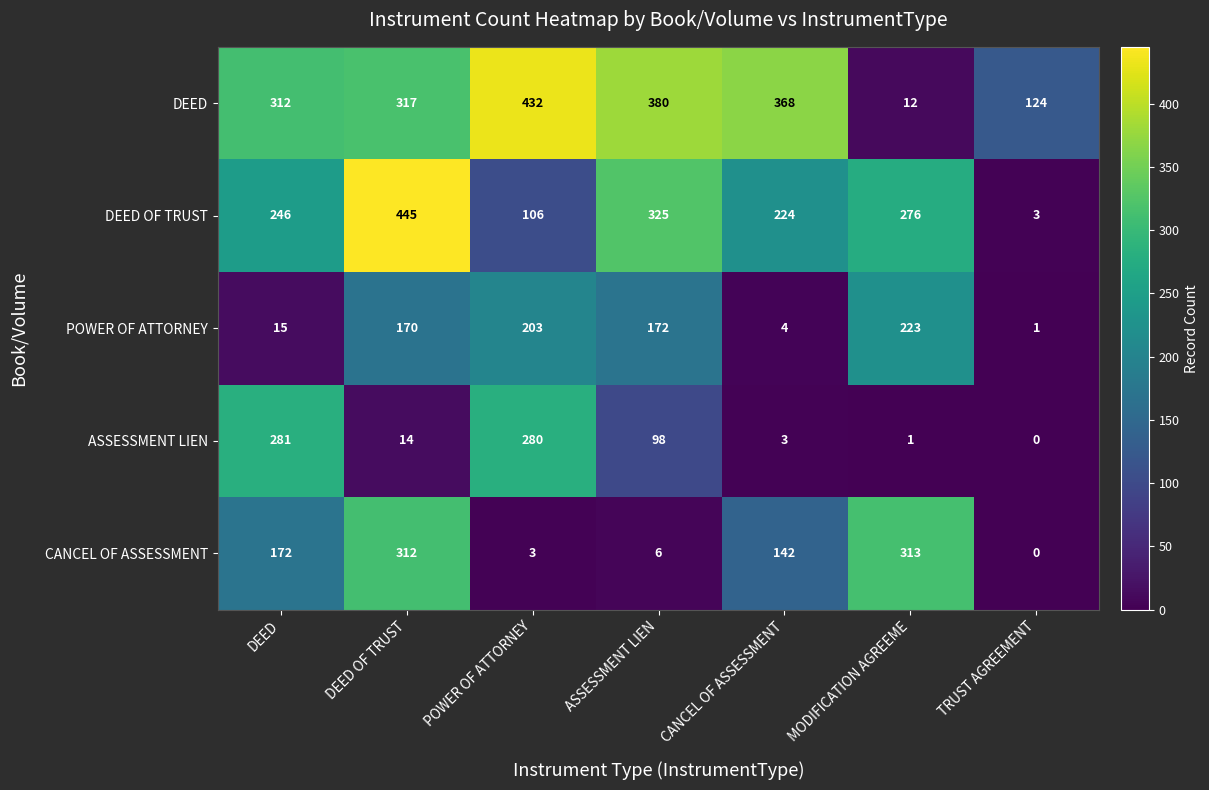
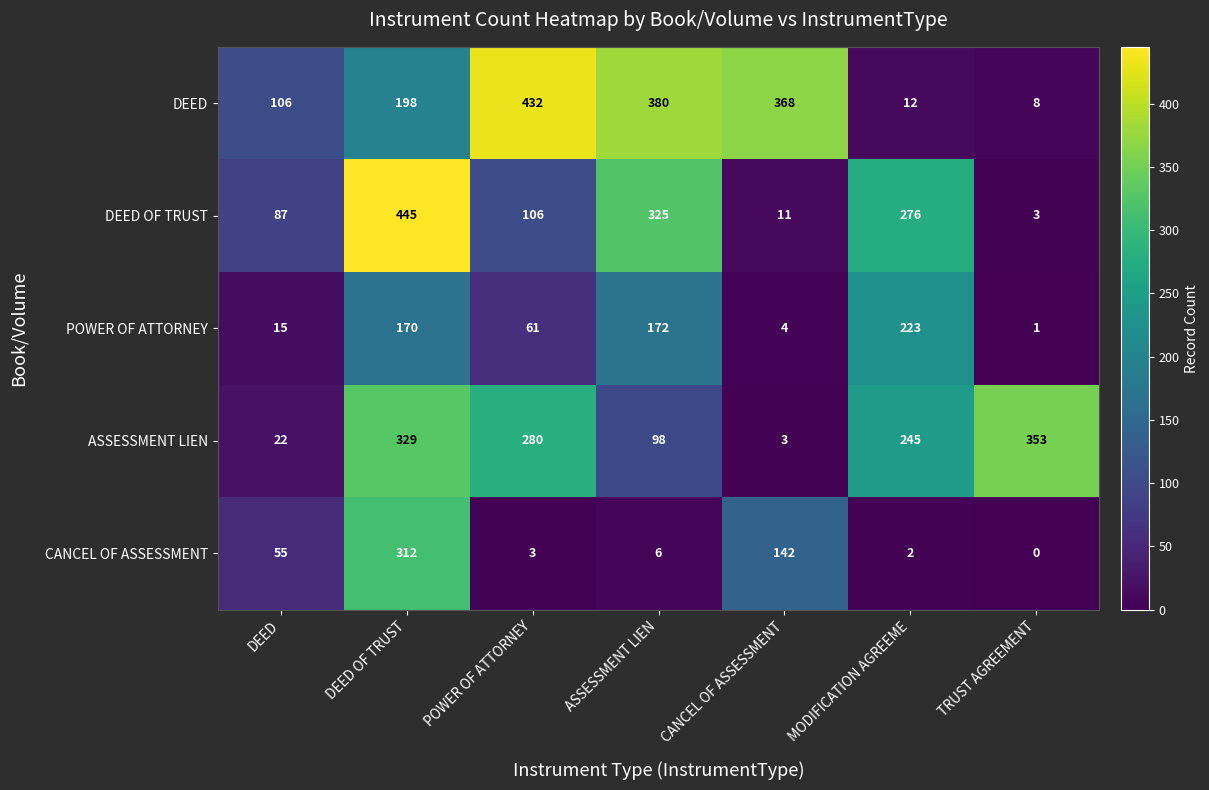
DEED, DEED: 312 -> 106
DEED, DEED OF TRUST: 317 -> 198
DEED, TRUST AGREEMENT: 124 -> 8
DEED OF TRUST, DEED: 246 -> 87
DEED OF TRUST, CANCEL OF ASSESSMENT: 224 -> 11
POWER OF ATTORNEY, POWER OF ATTORNEY: 203 -> 61
ASSESSMENT LIEN, DEED: 281 -> 22
ASSESSMENT LIEN, DEED OF TRUST: 14 -> 329
ASSESSMENT LIEN, MODIFICATION AGREEME: 1 -> 245
ASSESSMENT LIEN, TRUST AGREEMENT: 0 -> 353
CANCEL OF ASSESSMENT, DEED: 172 -> 55
CANCEL OF ASSESSMENT, MODIFICATION AGREEME: 313 -> 2
